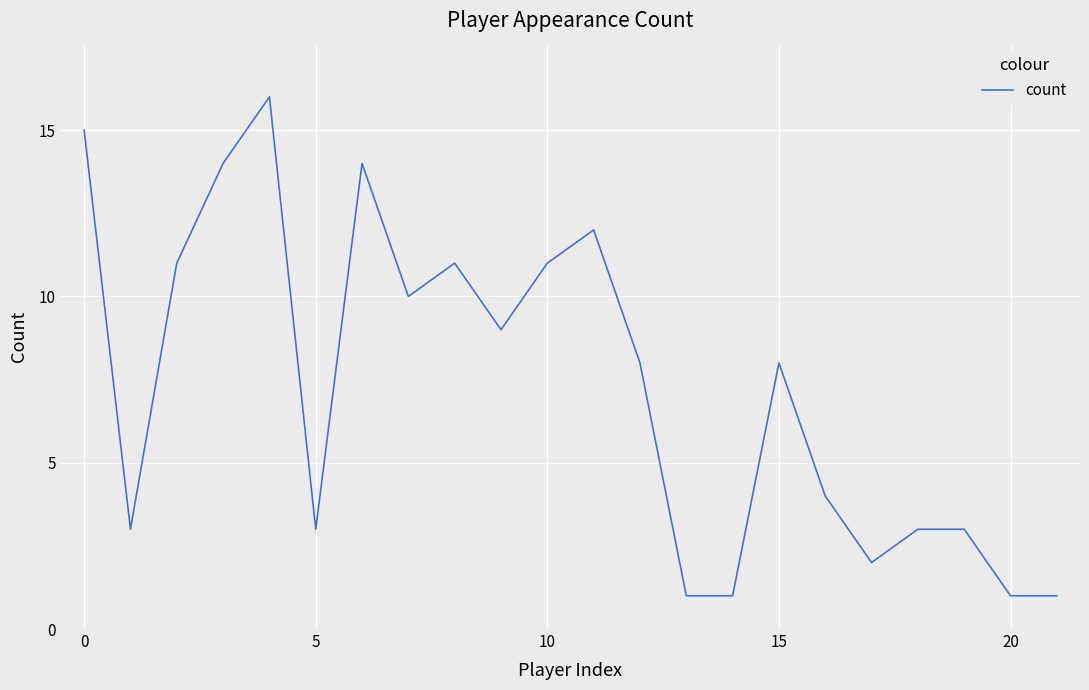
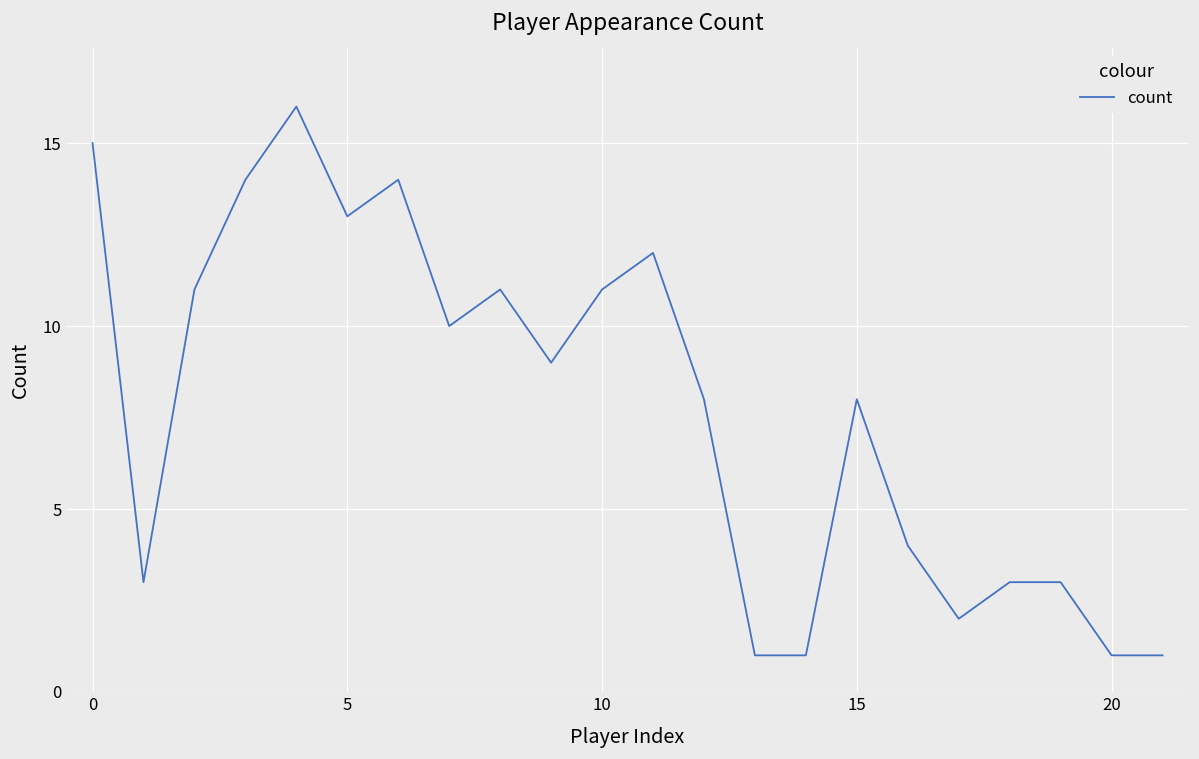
5: 3 -> 13
